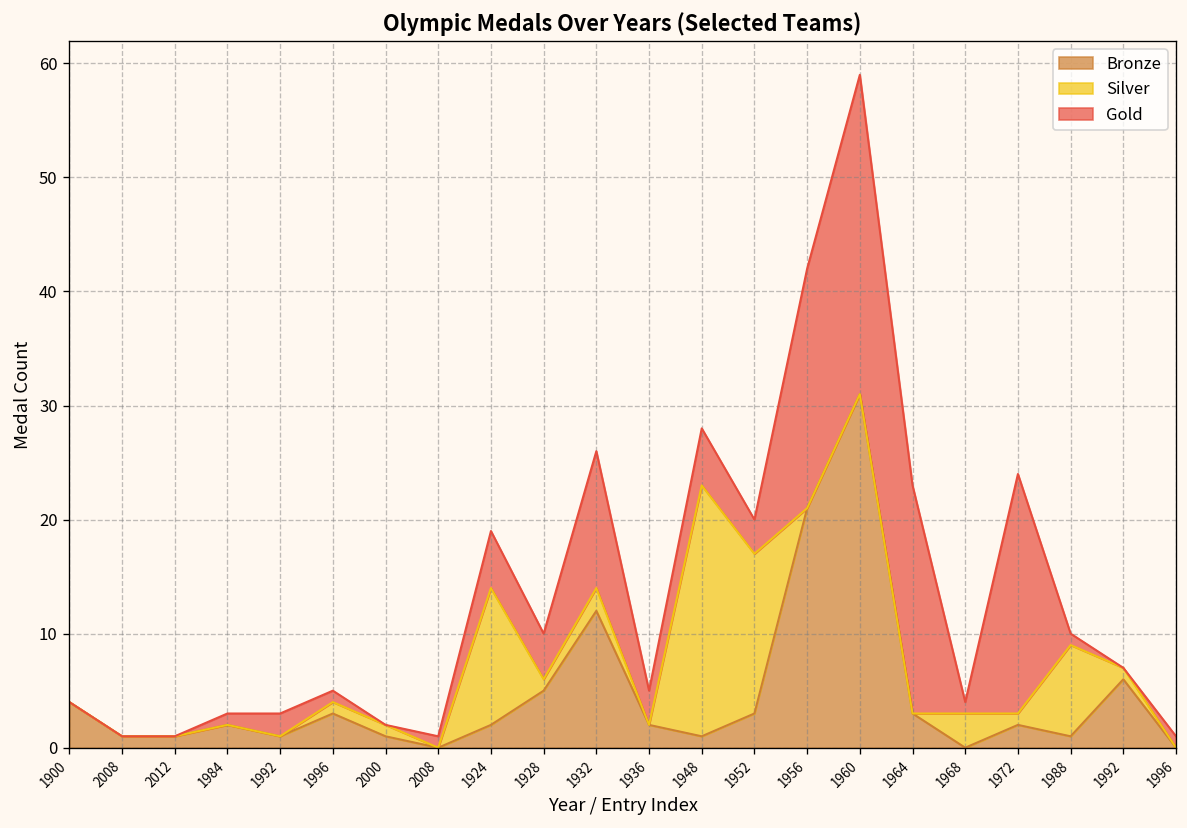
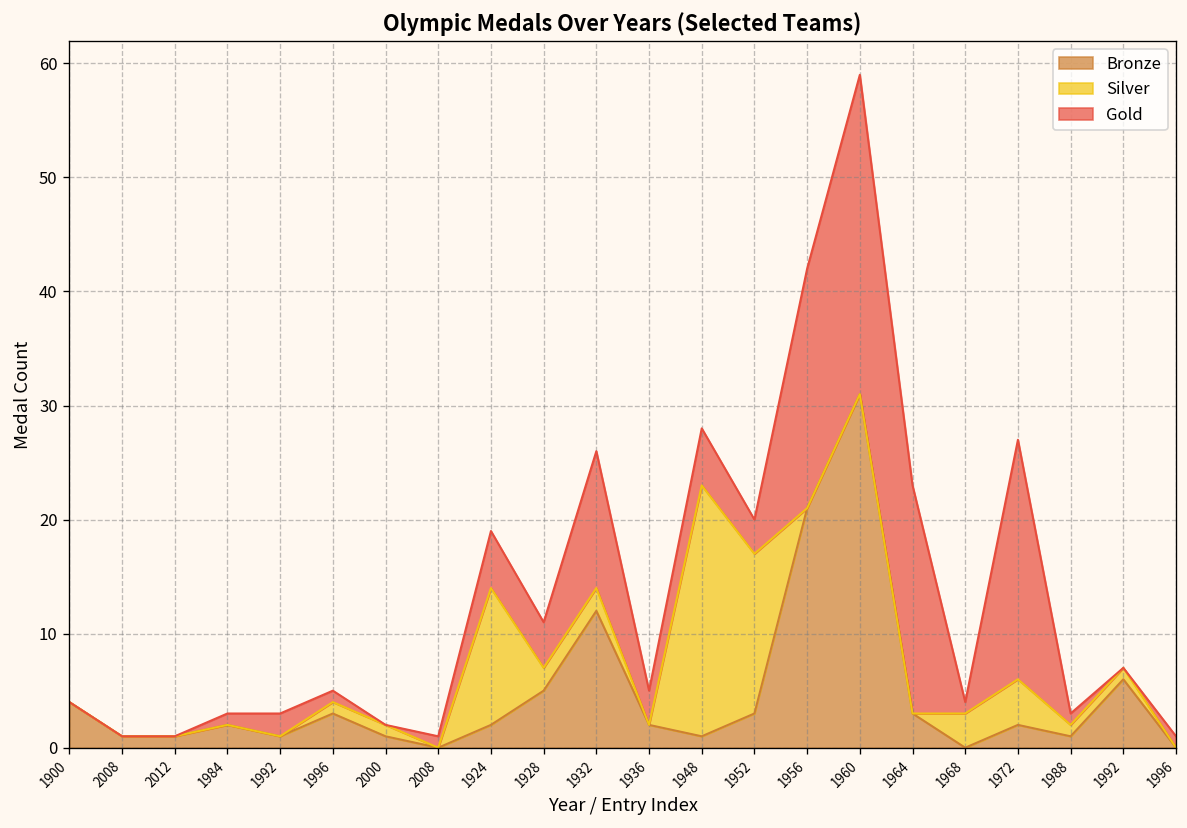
Silver, 1928: 1 -> 2
Silver, 1972: 1 -> 4
Silver, 1988: 8 -> 1
